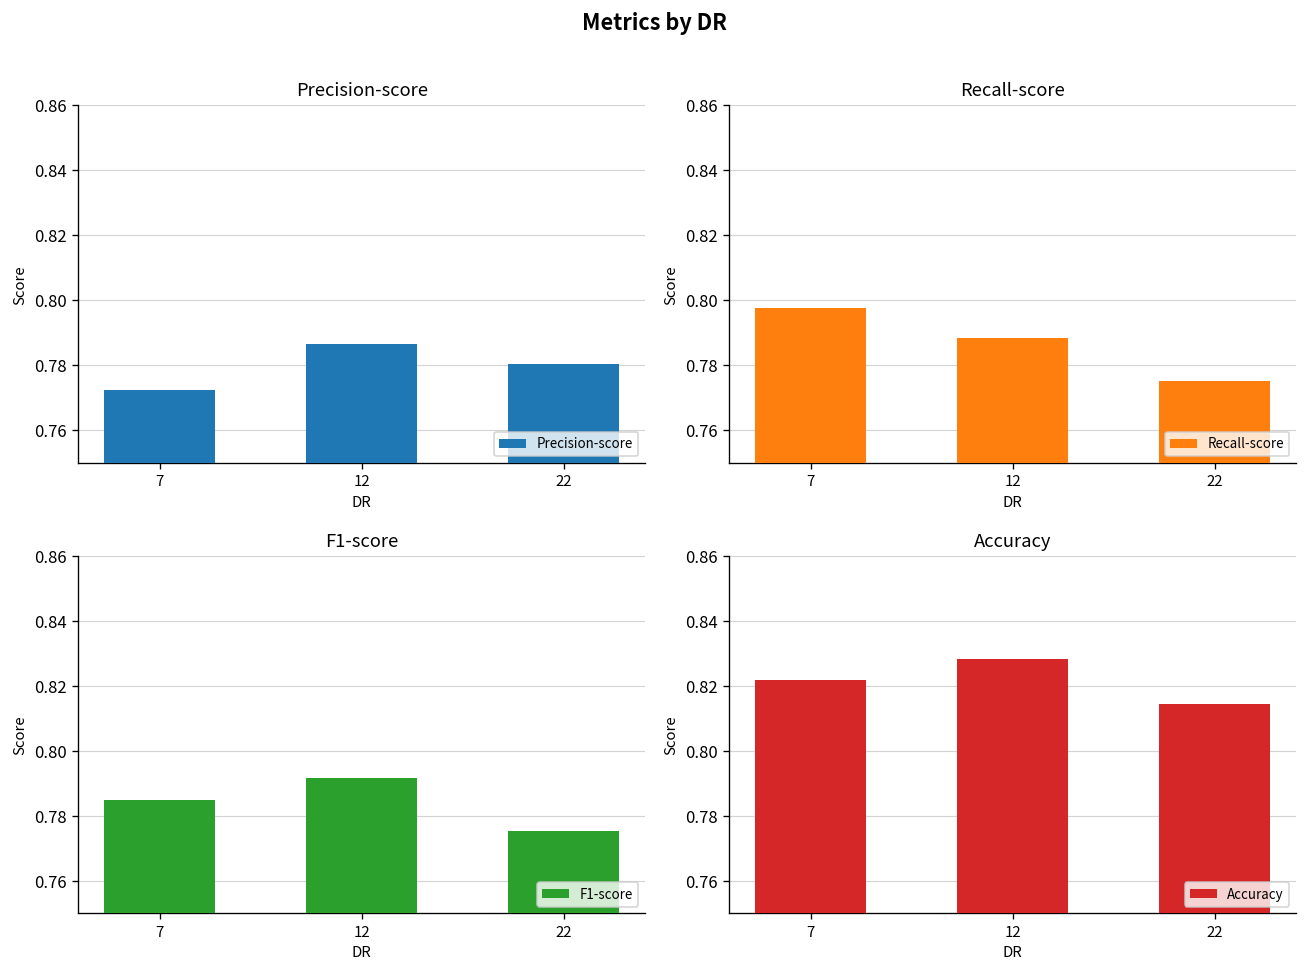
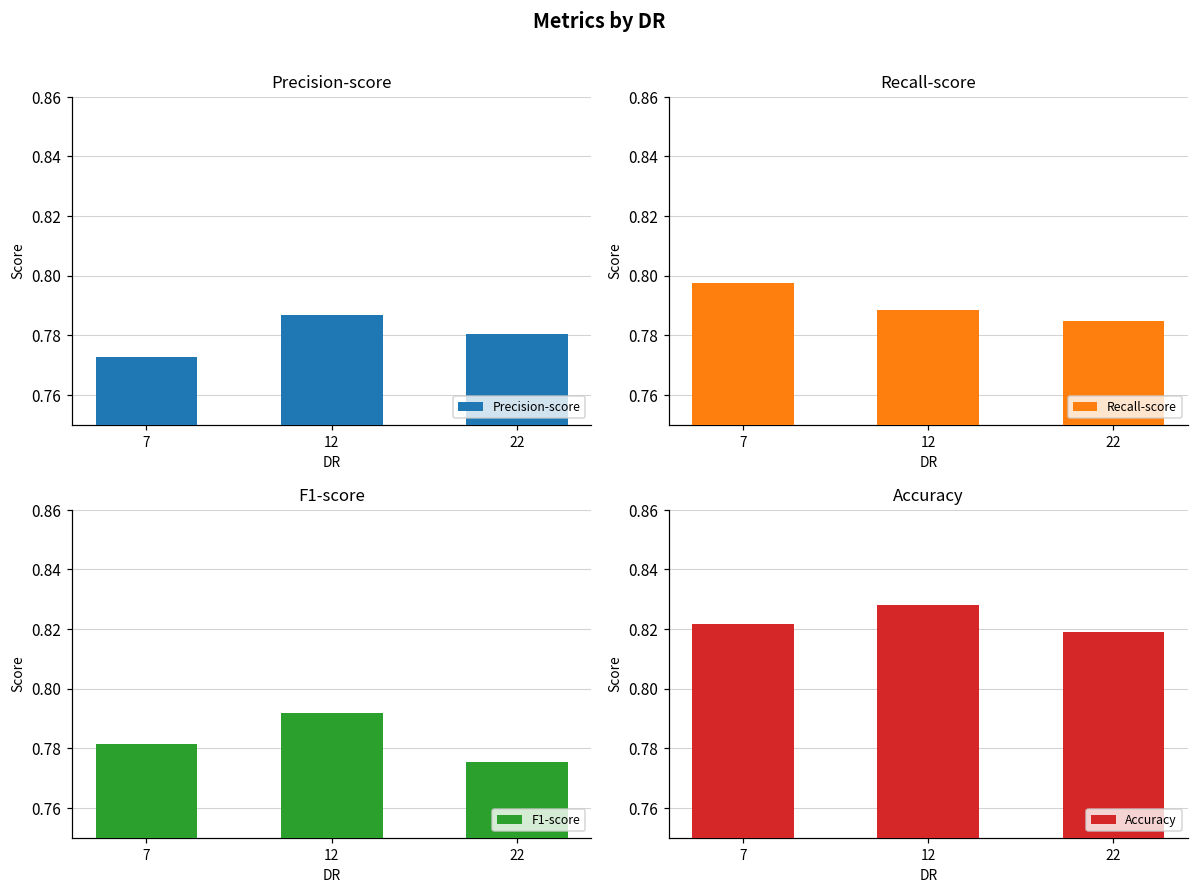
Recall-score, 22: 0.775 -> 0.785
F1-score, 7: 0.785 -> 0.781
Accuracy, 22: 0.815 -> 0.819
